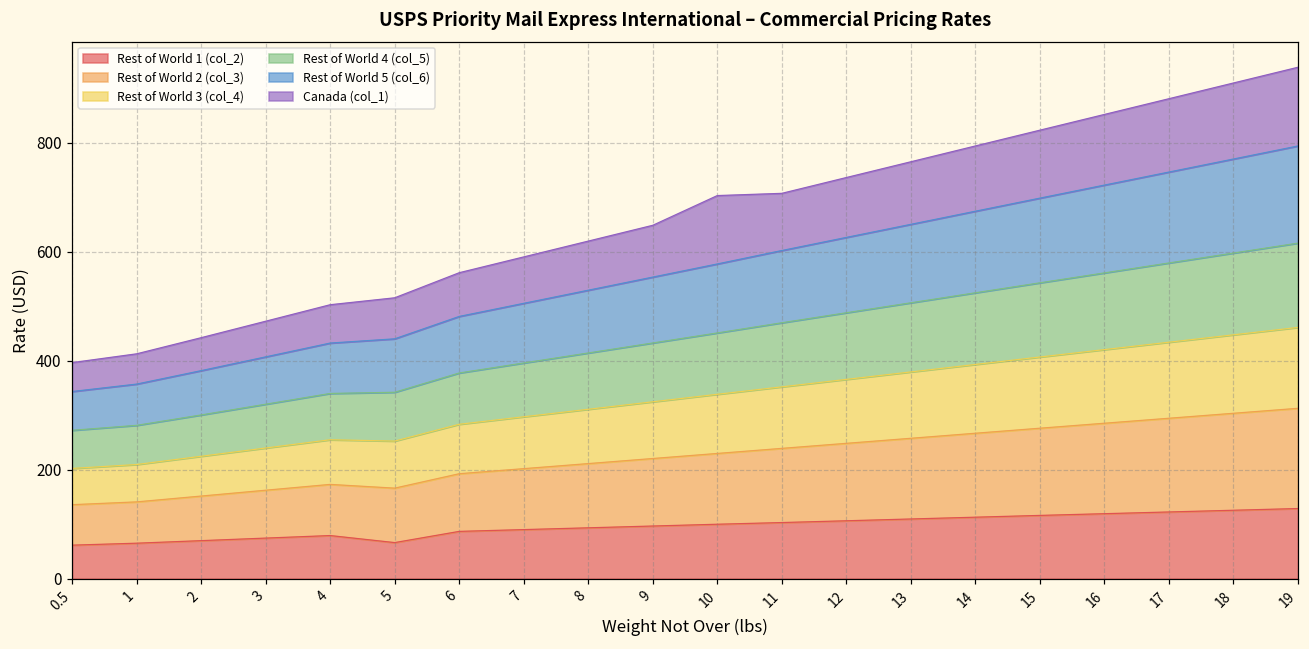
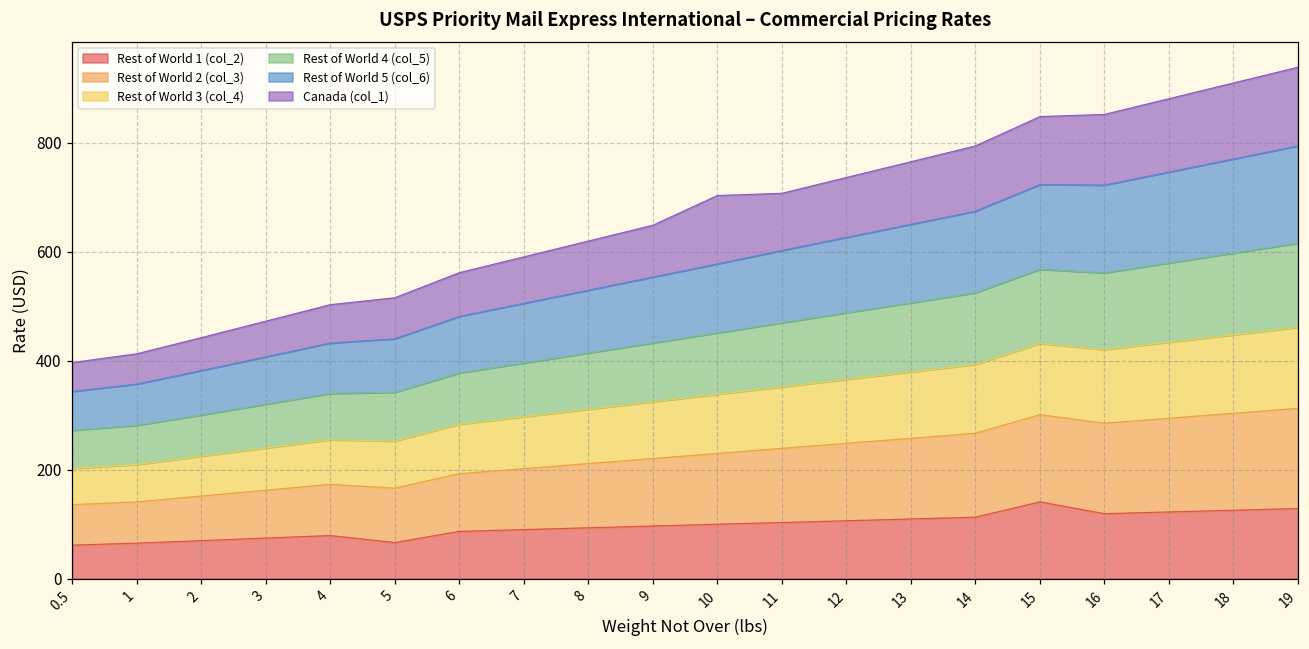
Rest of World 1 (col_2), 15: 120 -> 140
